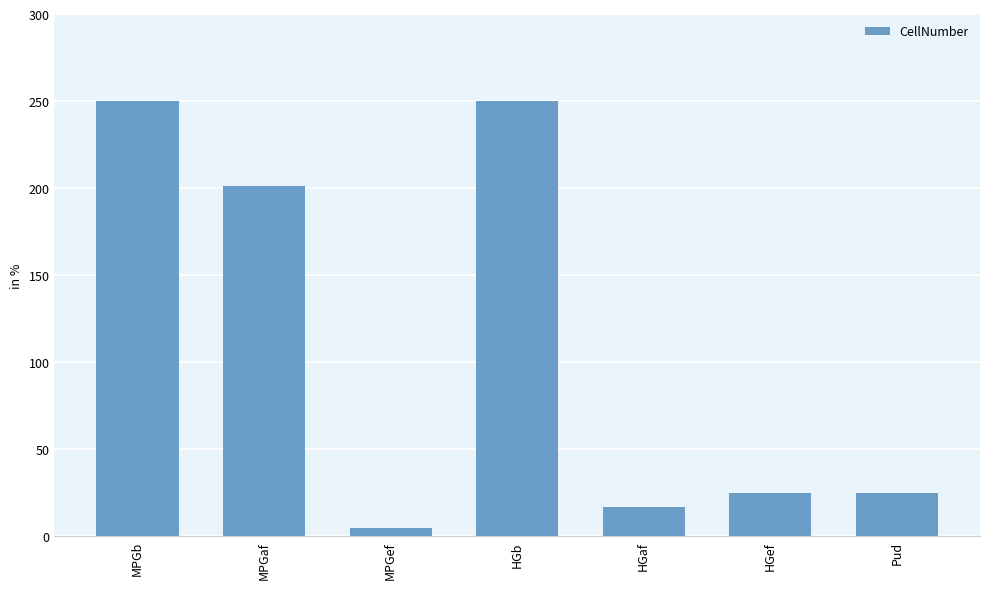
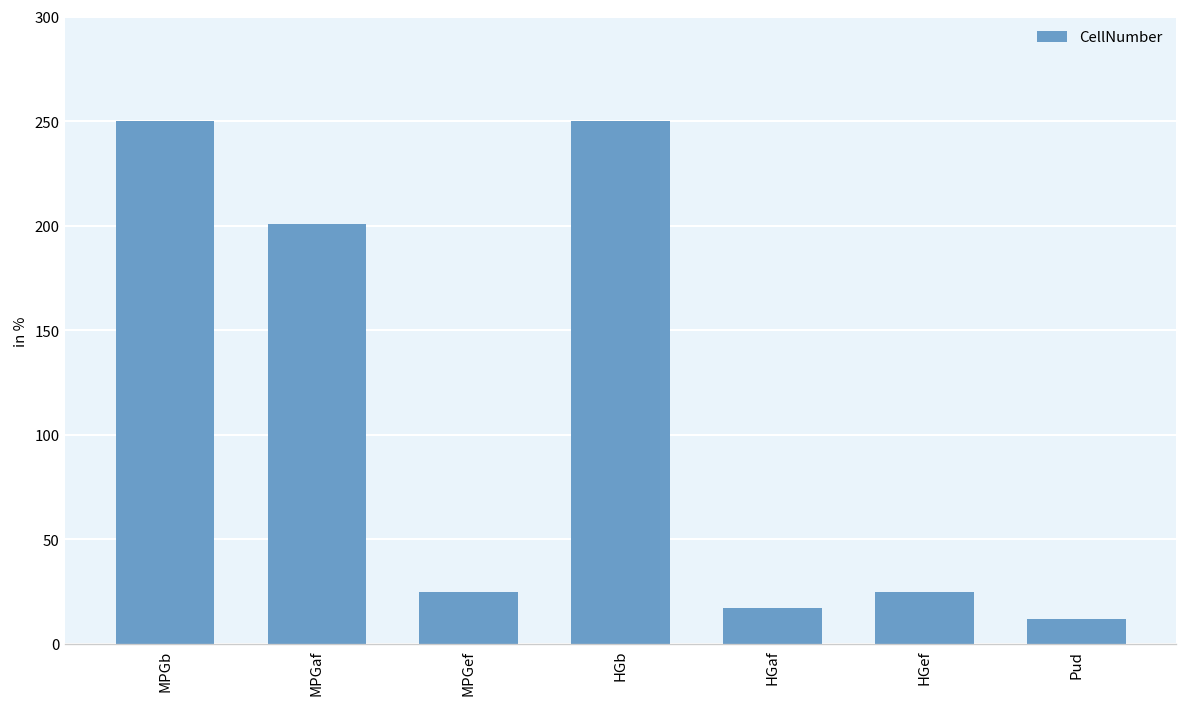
MPGef: 5 -> 25
Pud: 25 -> 12
